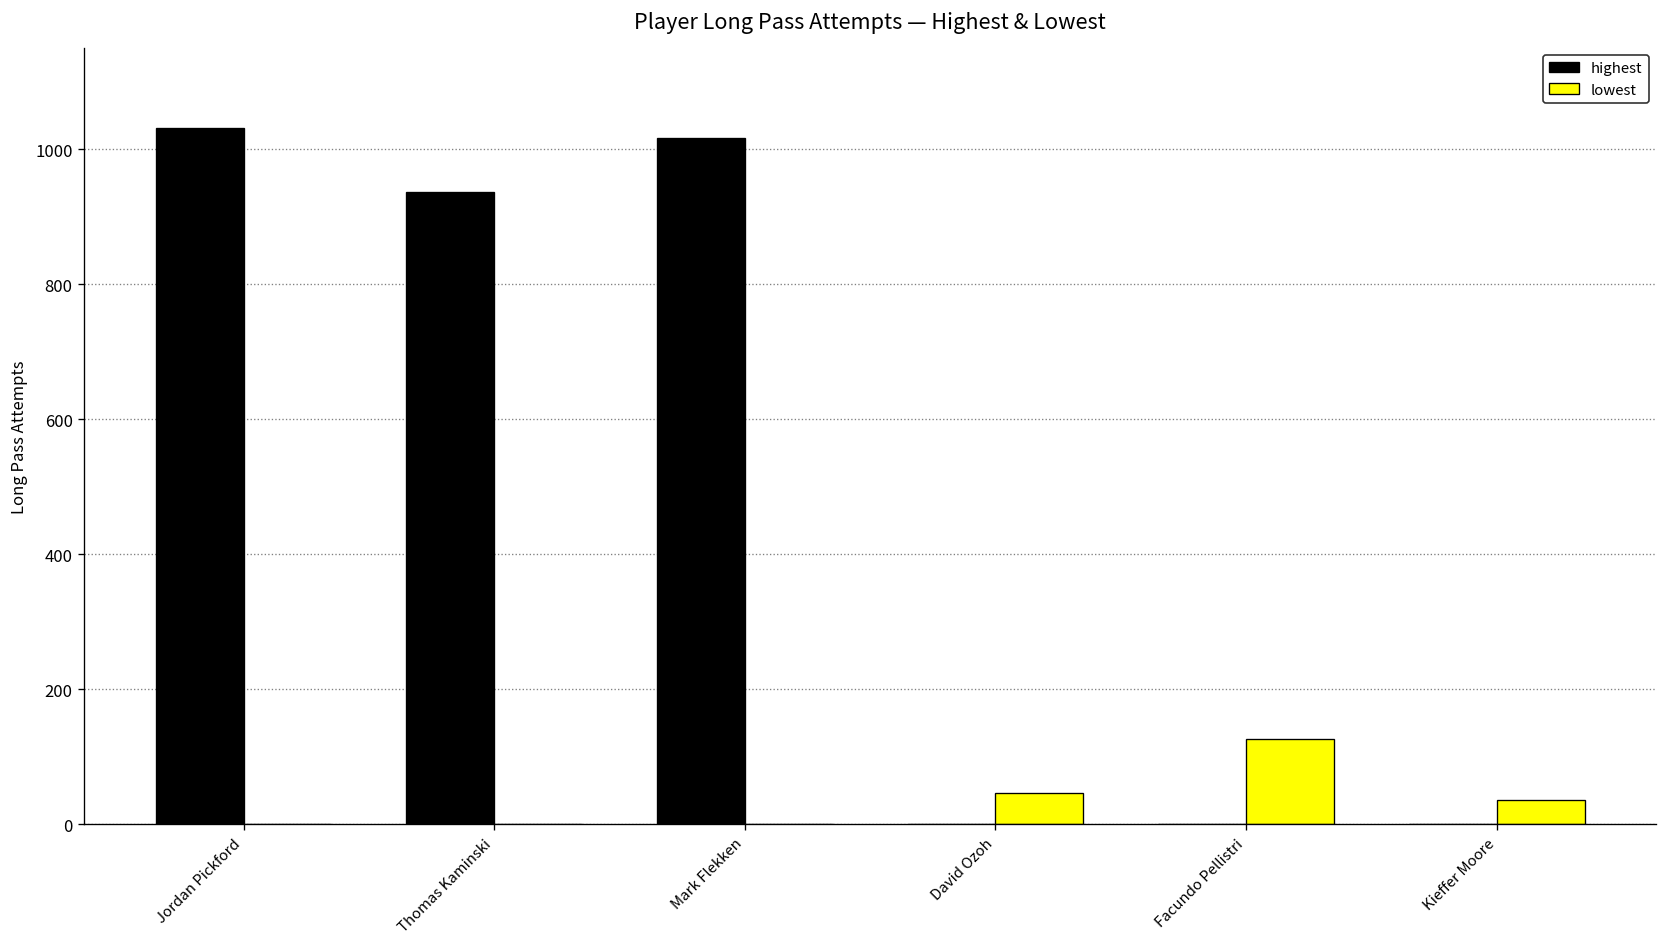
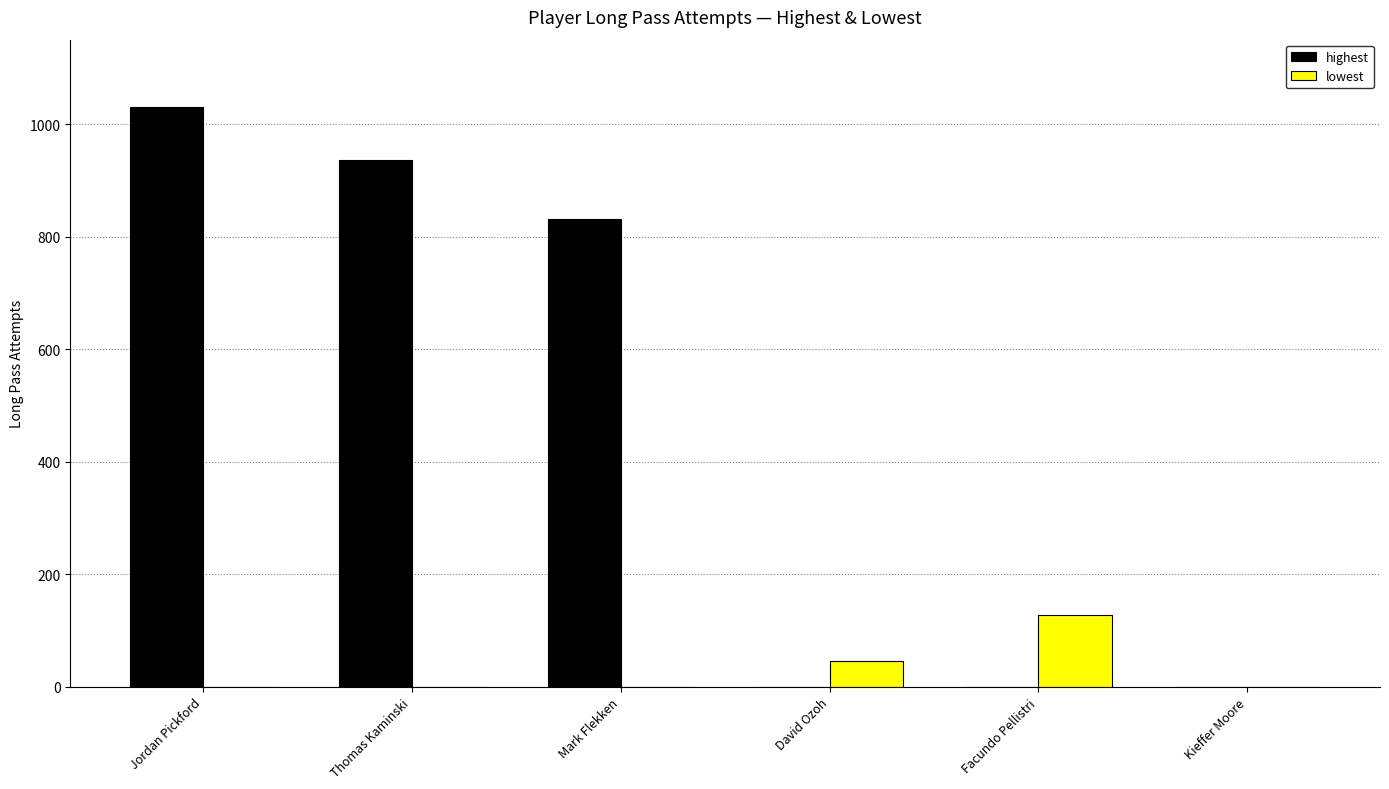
highest, Mark Flekken: 1020 -> 830
lowest, Kieffer Moore: 40 -> 0
